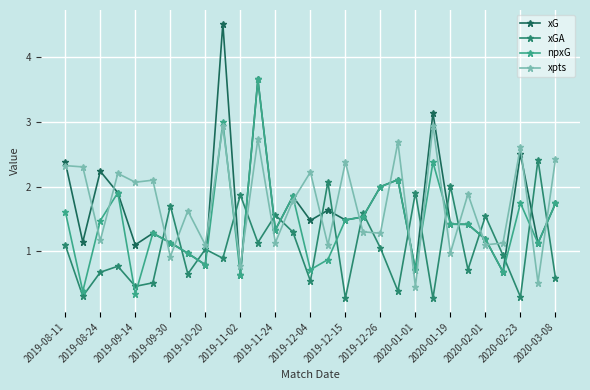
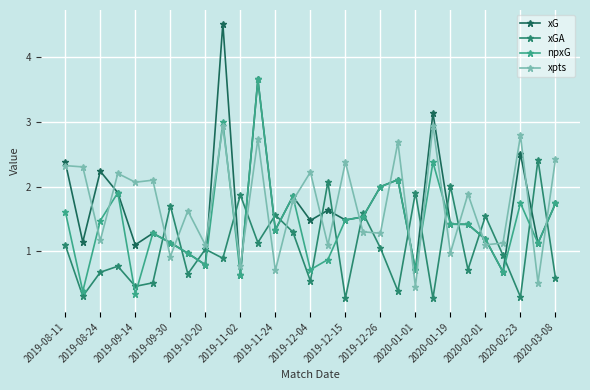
xpts, 2019-11-24: 1.1 -> 0.7
xpts, 2020-02-23: 2.6 -> 2.8
